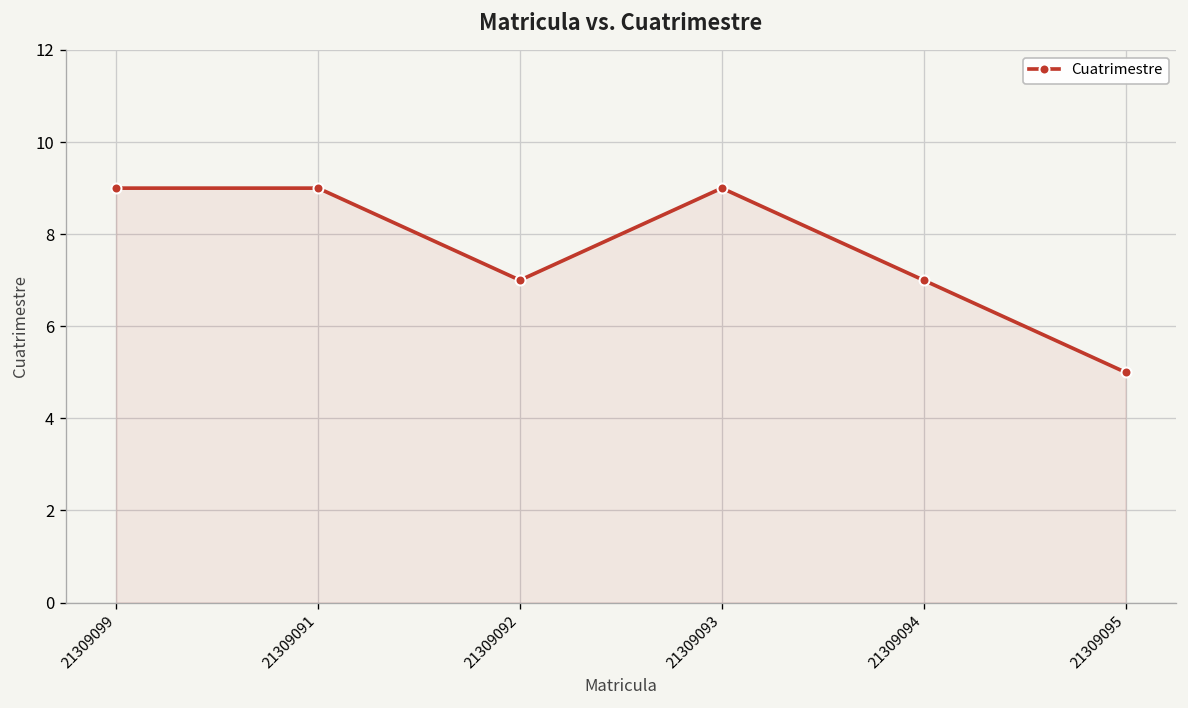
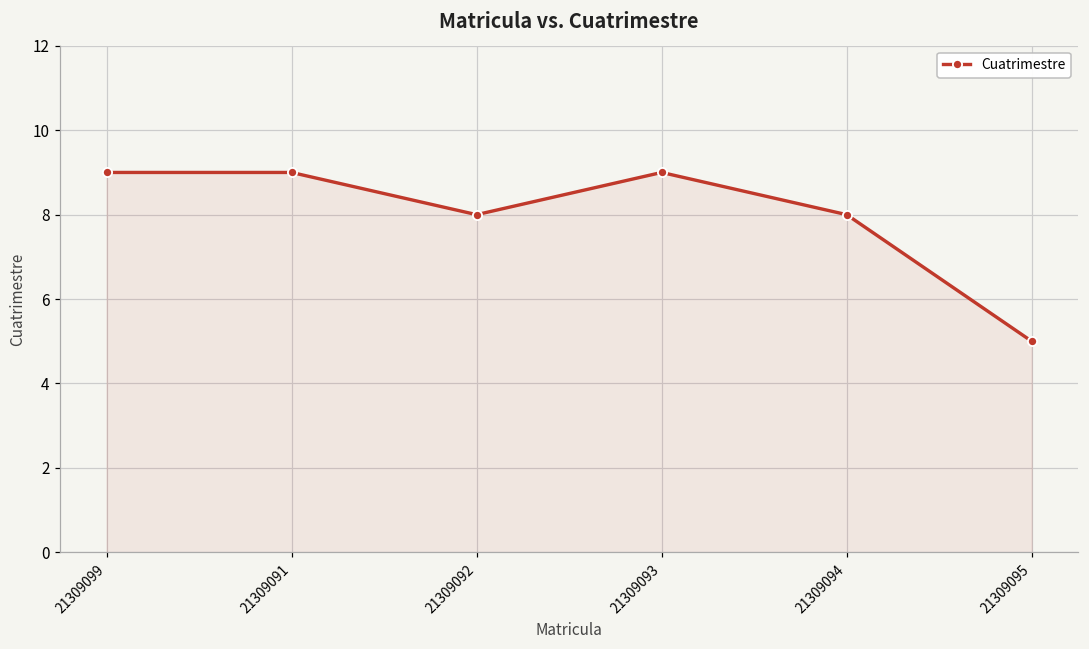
21309092: 7 -> 8
21309094: 7 -> 8
